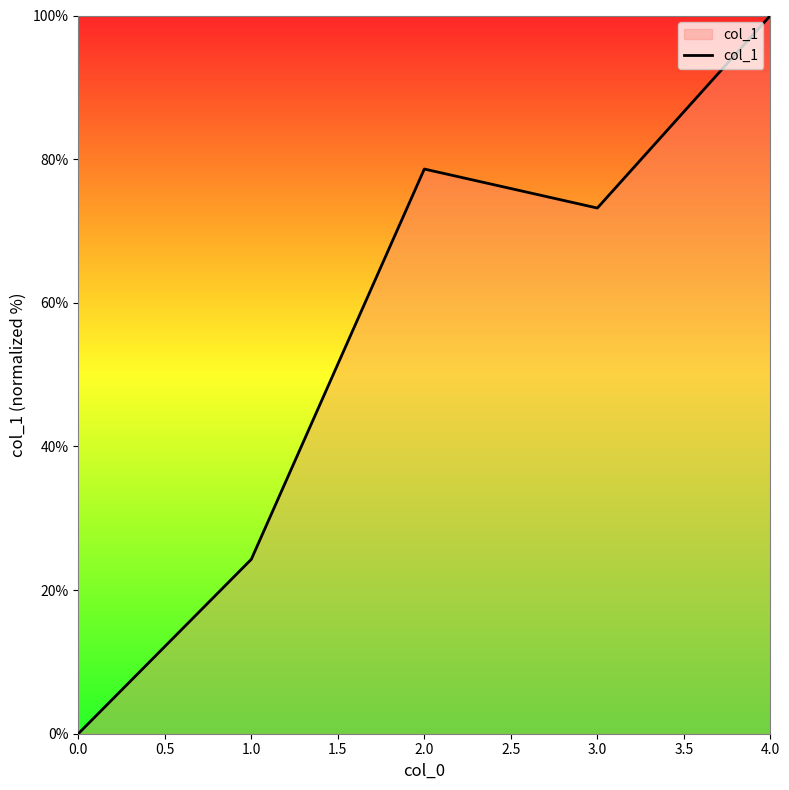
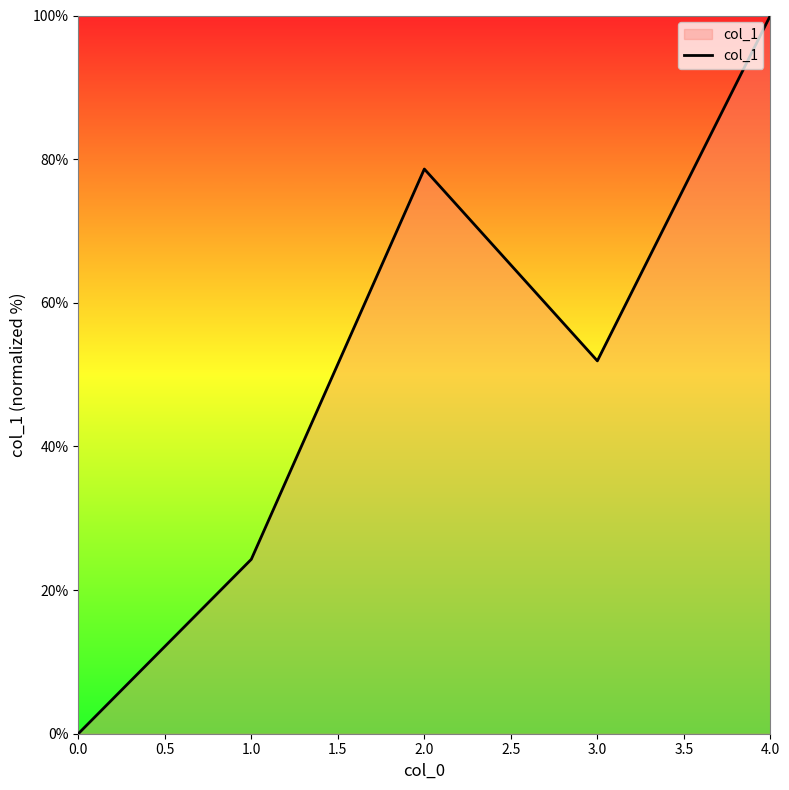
3.0: 73% -> 52%
